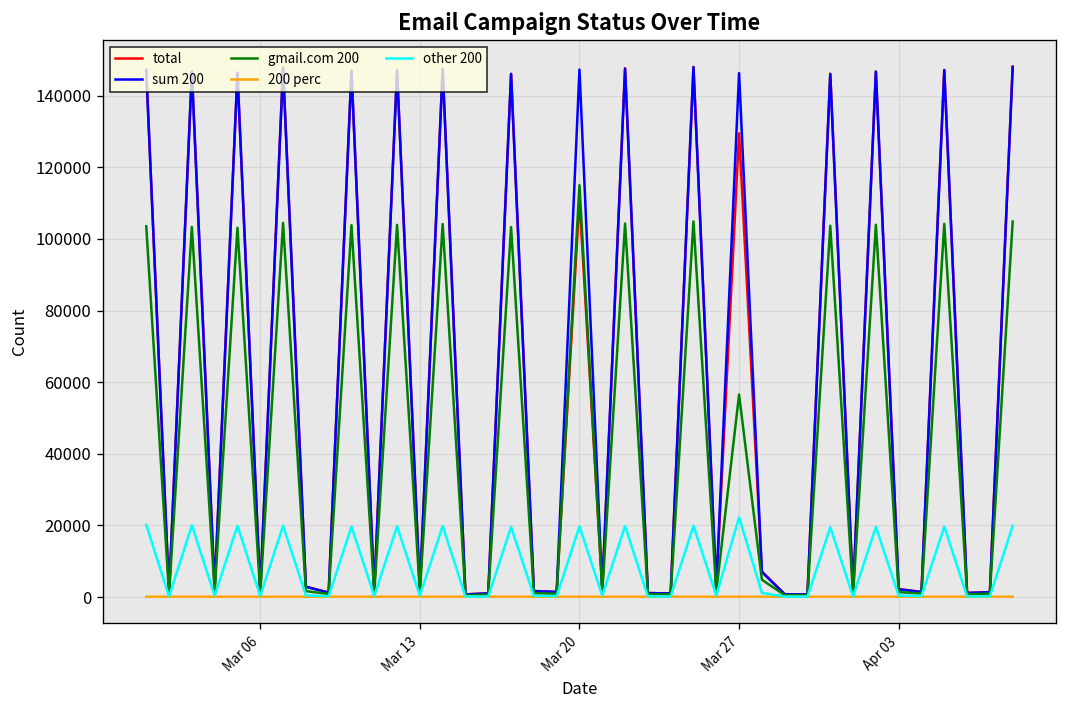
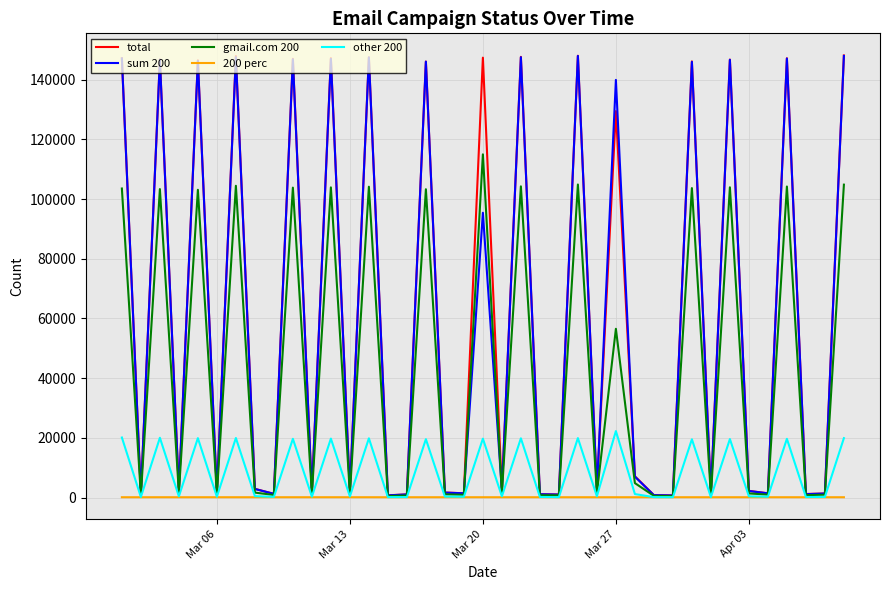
total, Mar 20: 111000 -> 147000
sum 200, Mar 20: 147000 -> 95000
sum 200, Mar 27: 146000 -> 140000
